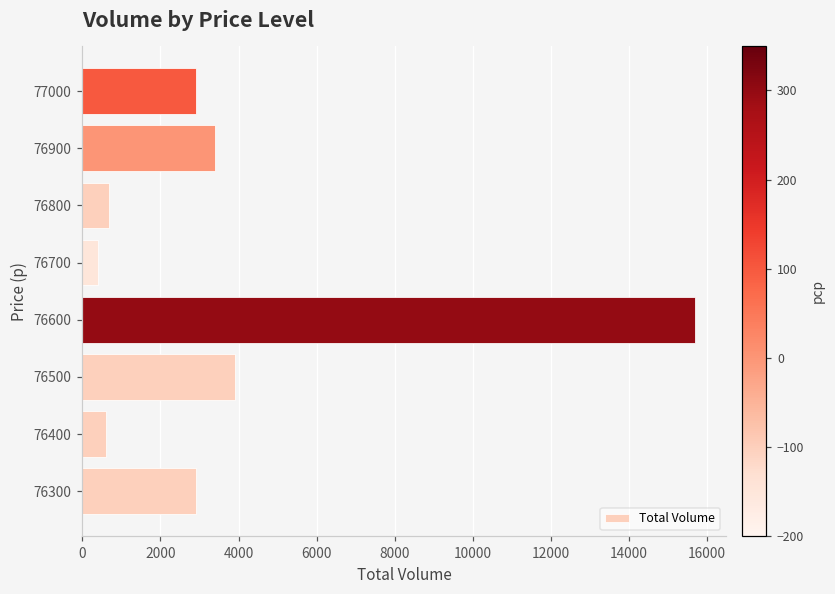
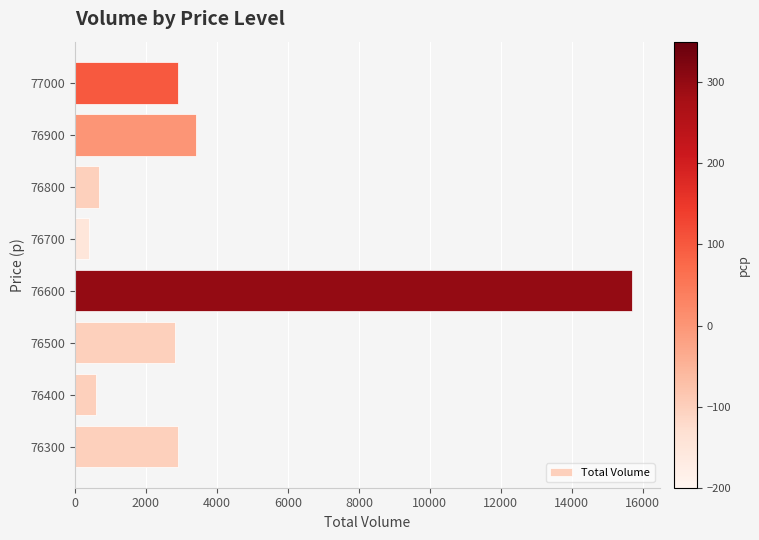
76500: 3900 -> 2800
